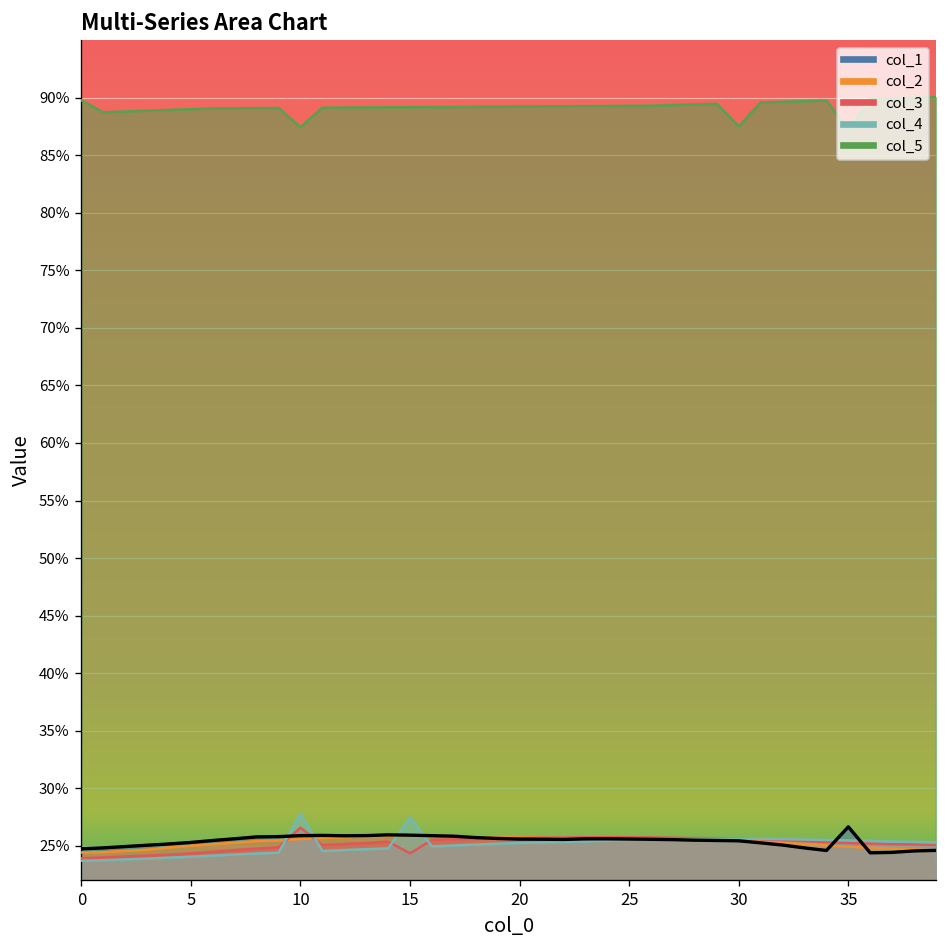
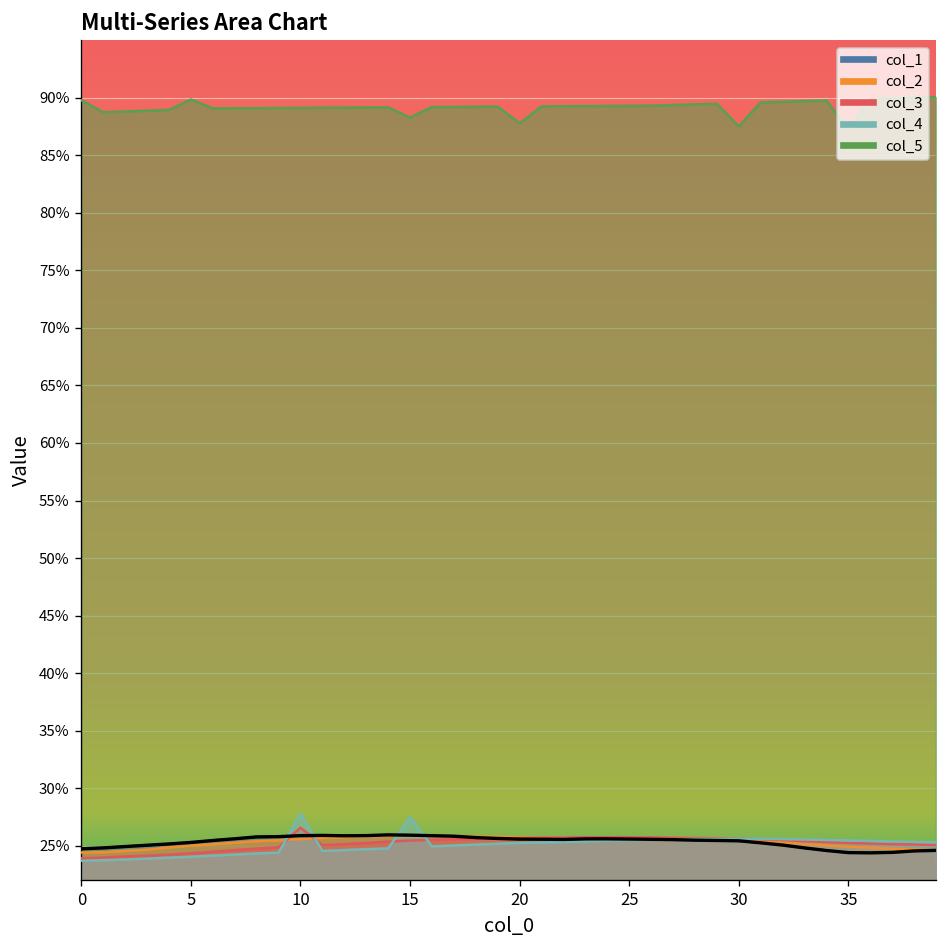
col_5, 5: 89% -> 90%
col_5, 10: 87% -> 89%
col_5, 15: 89% -> 88%
col_3, 15: 24% -> 25%
col_5, 20: 89% -> 88%
col_1, 35: 27% -> 24%
